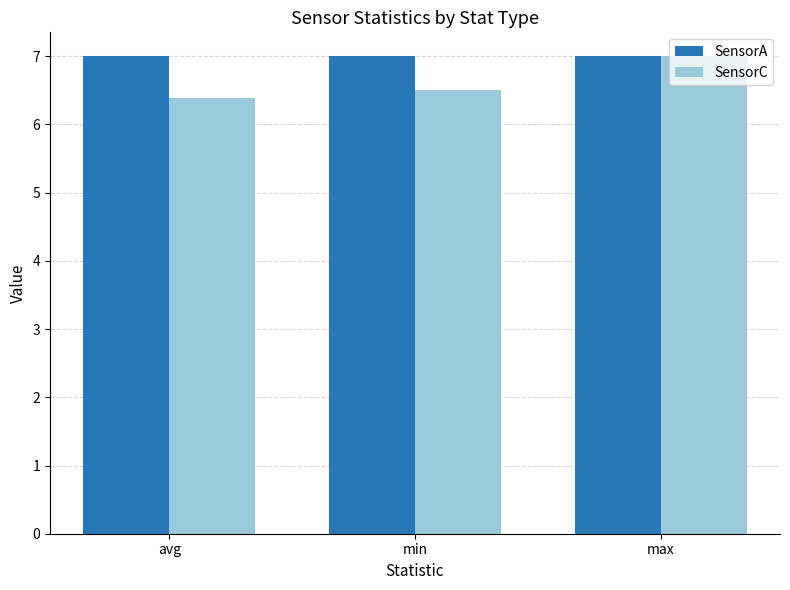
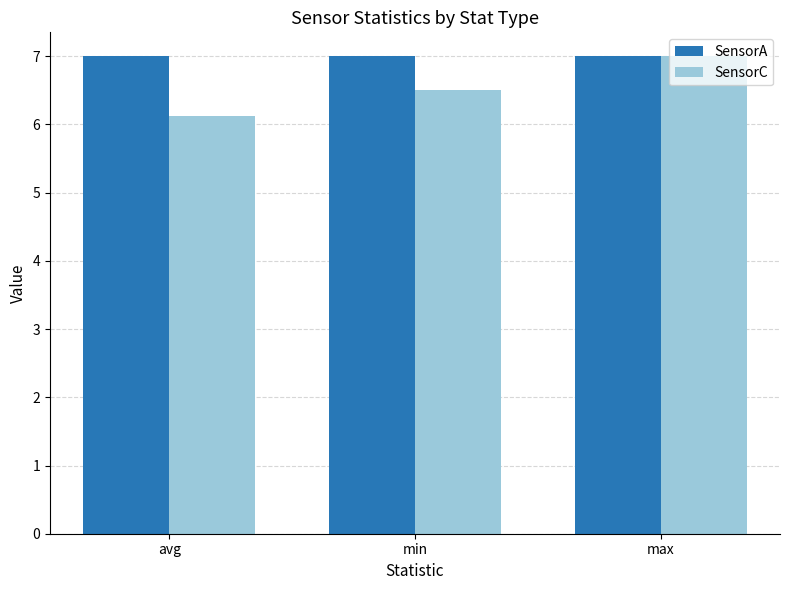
SensorC, avg: 6.4 -> 6.1
